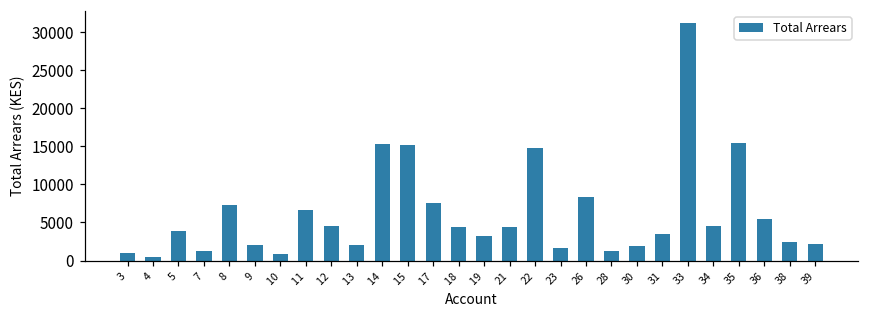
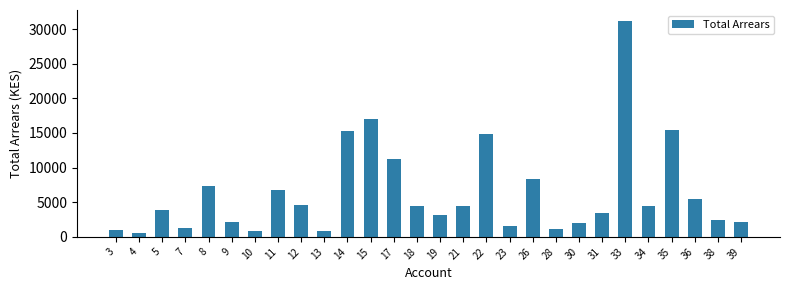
13: 2000 -> 1000
15: 15000 -> 17000
17: 8000 -> 11000
